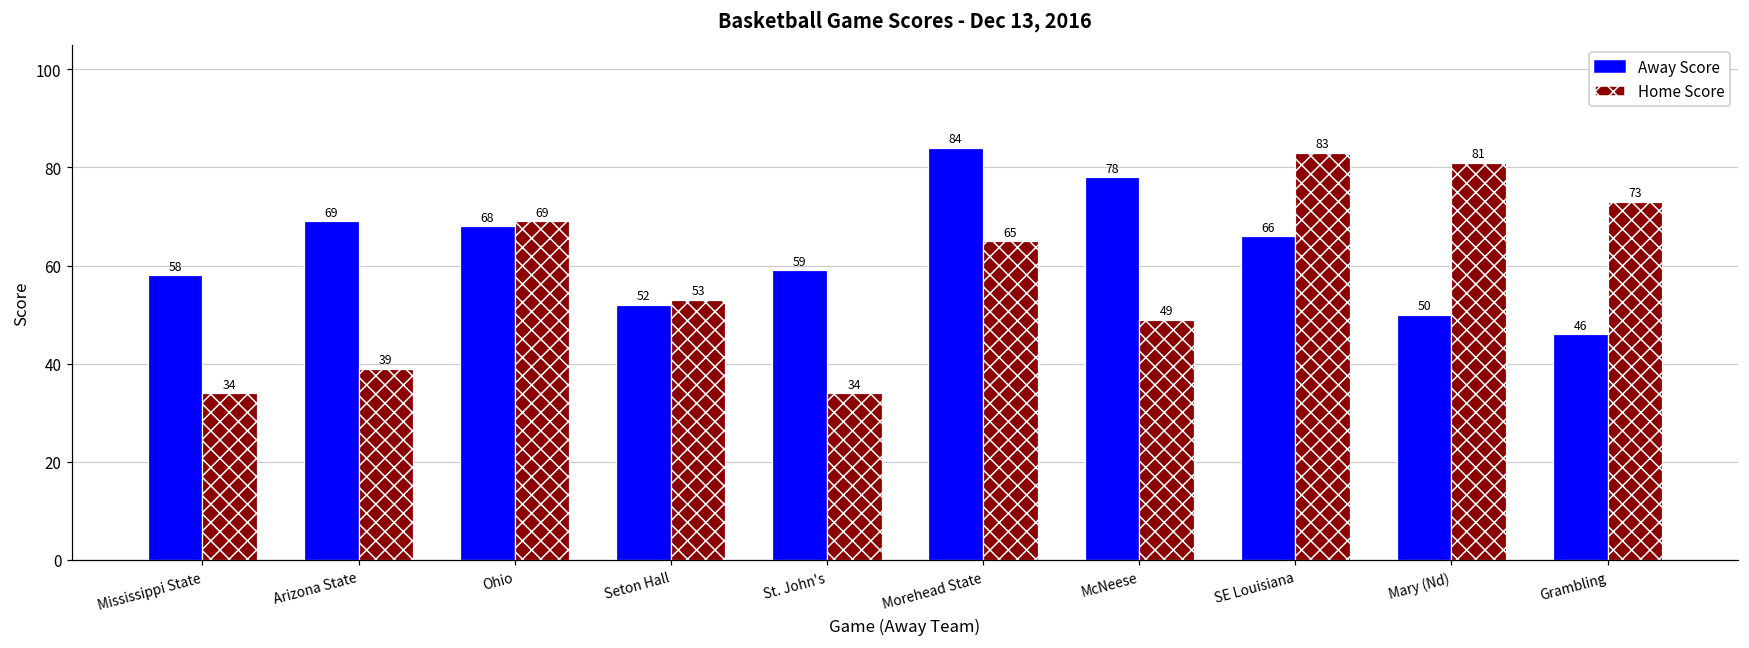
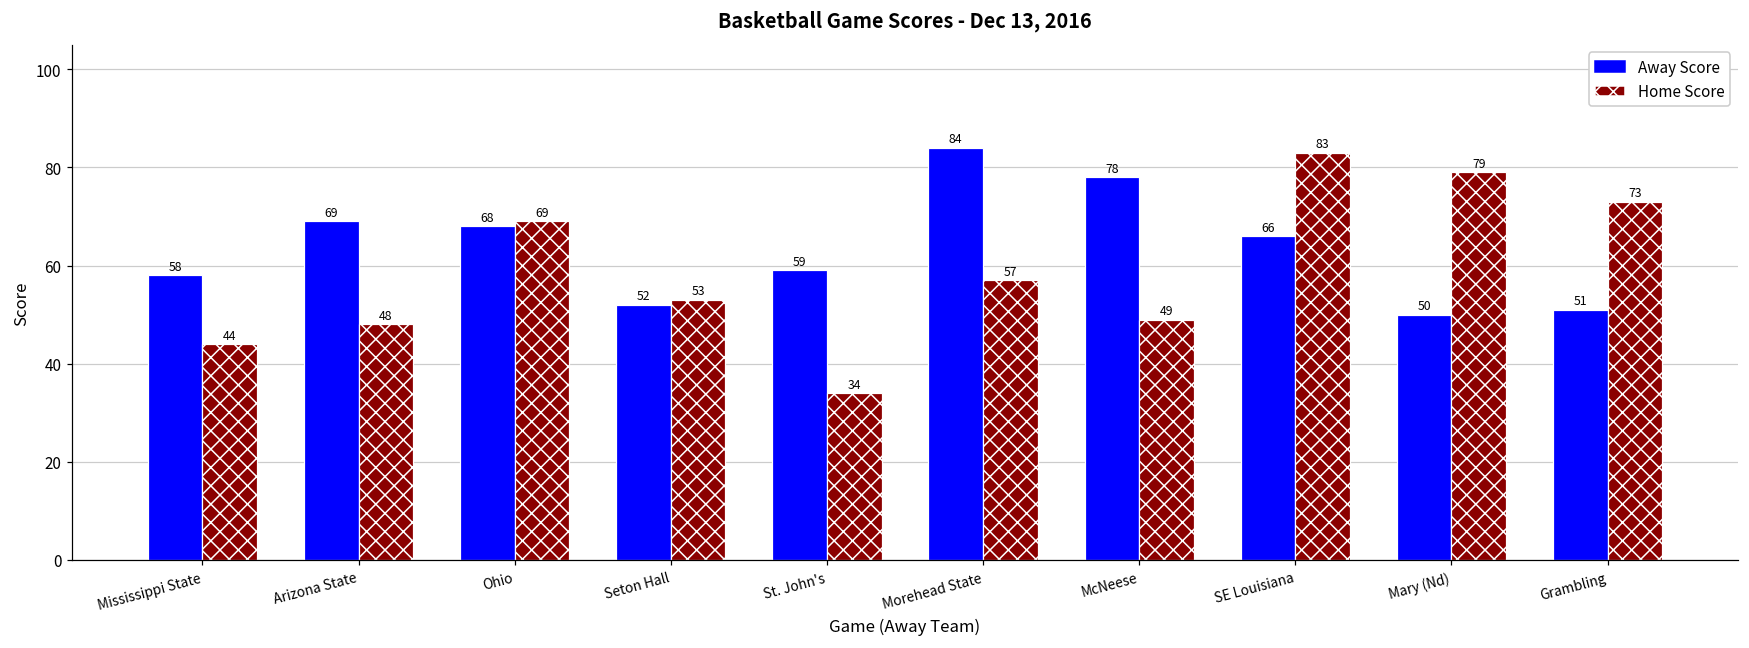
Home Score, Mississippi State: 34 -> 44
Home Score, Arizona State: 39 -> 48
Home Score, Morehead State: 65 -> 57
Home Score, Mary (Nd): 81 -> 79
Away Score, Grambling: 46 -> 51
